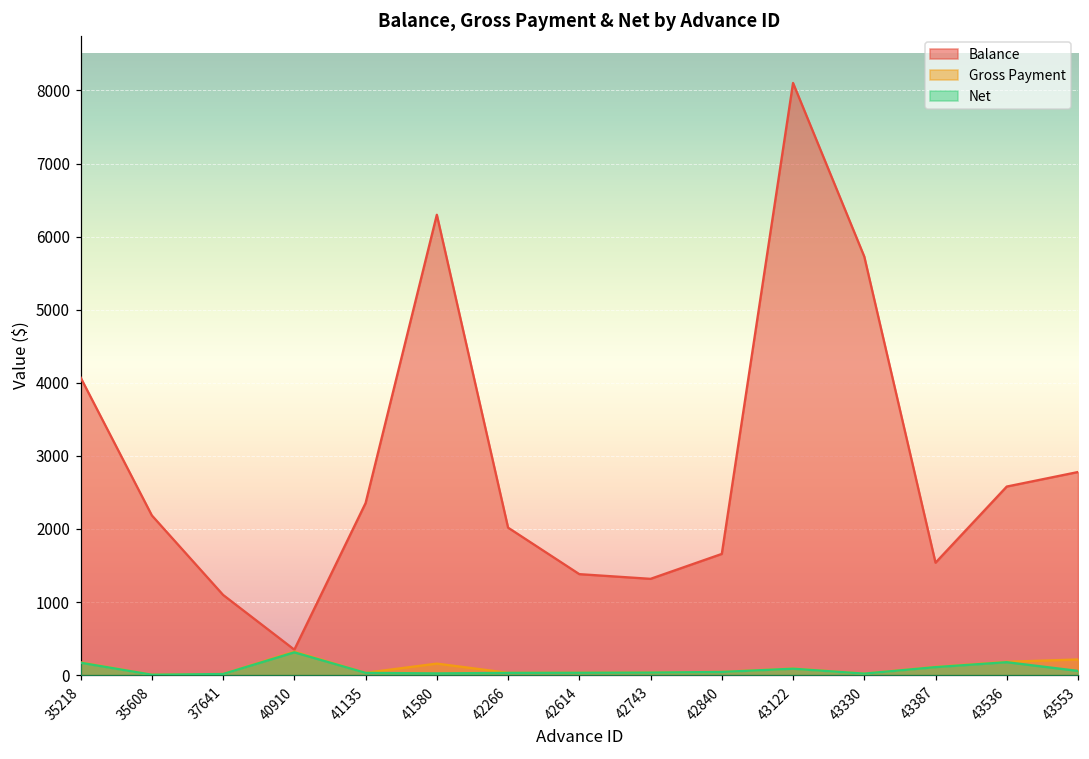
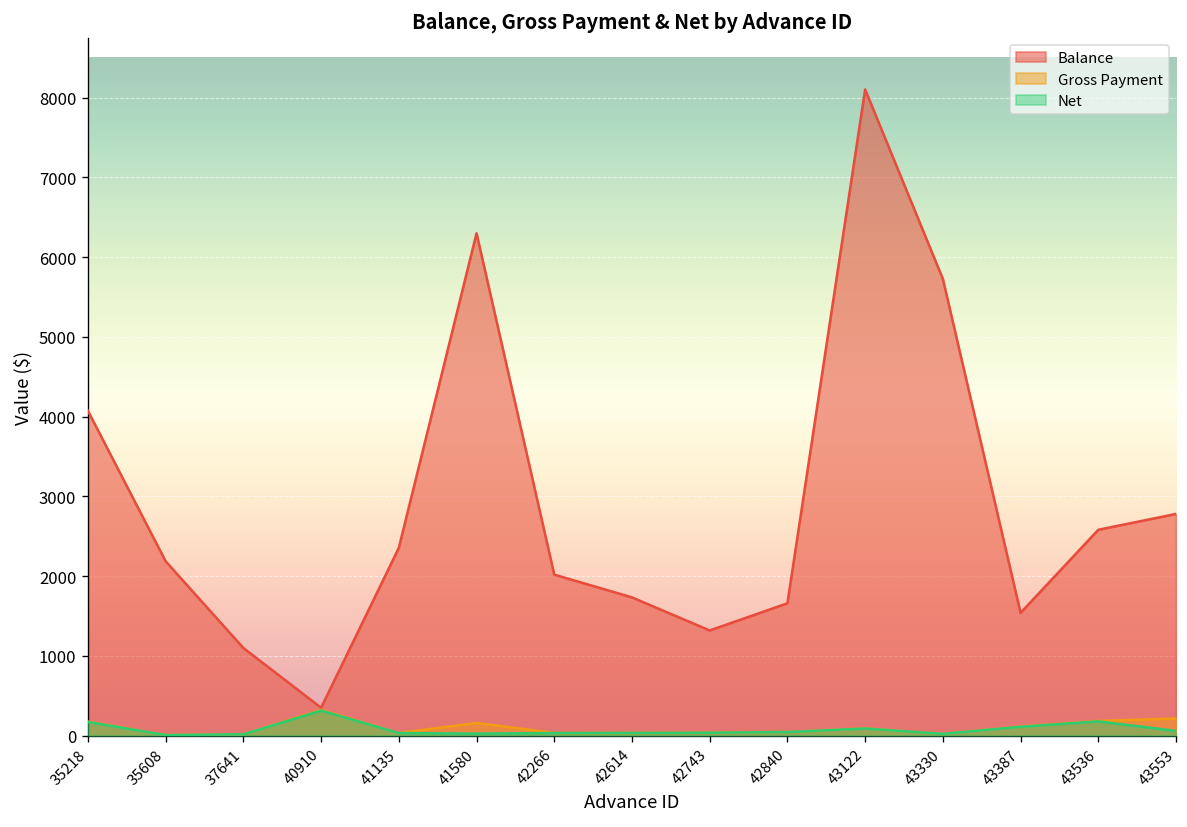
Balance, 42614: 1400 -> 1700
